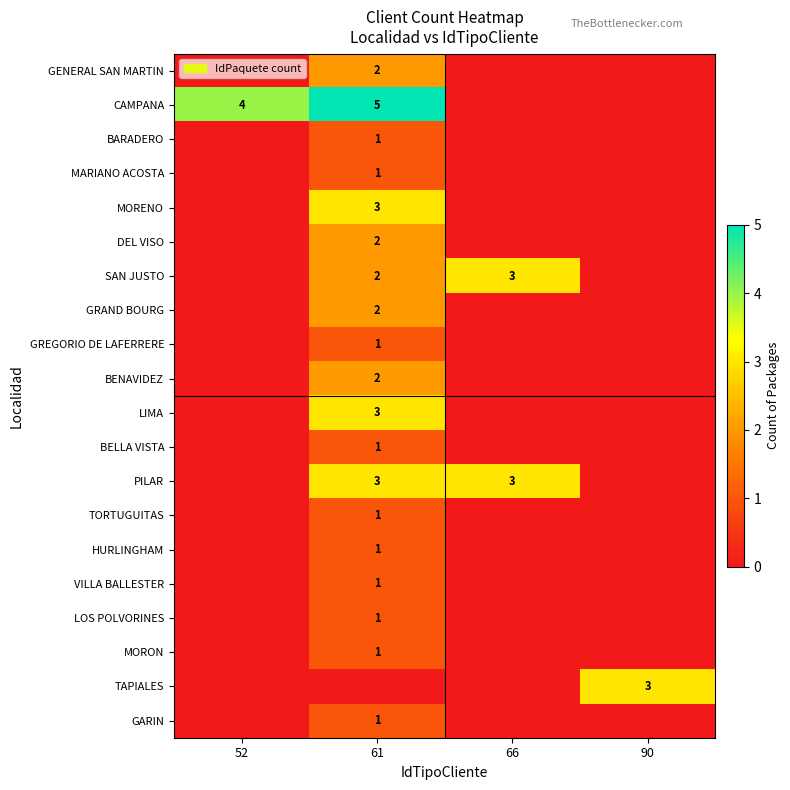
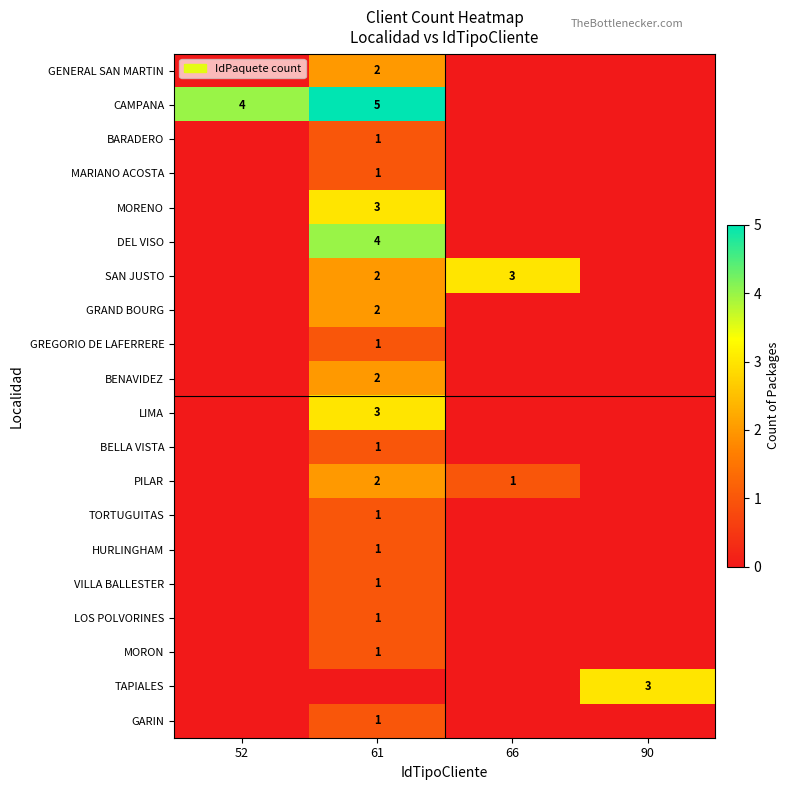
DEL VISO, 61: 2 -> 4
PILAR, 61: 3 -> 2
PILAR, 66: 3 -> 1
